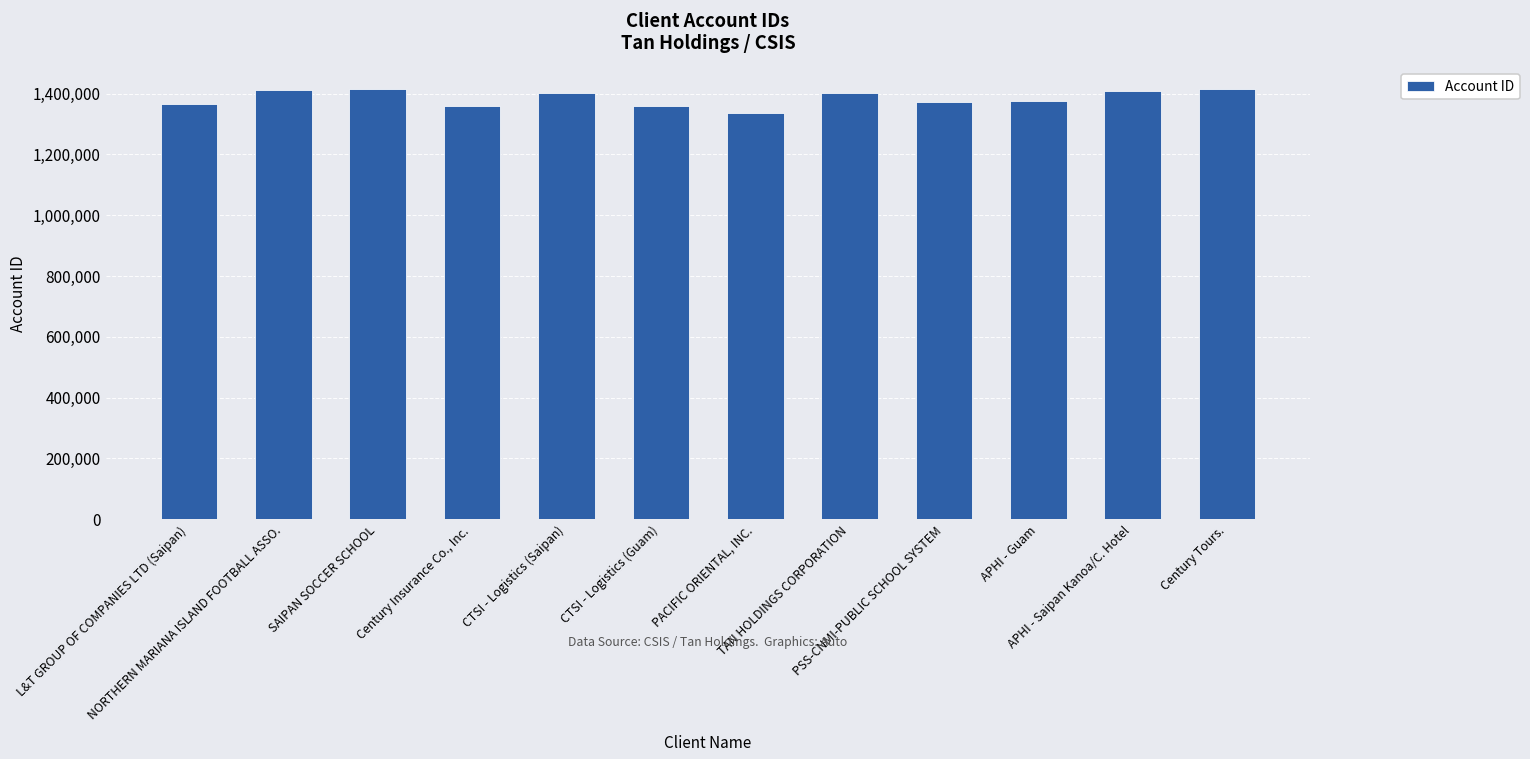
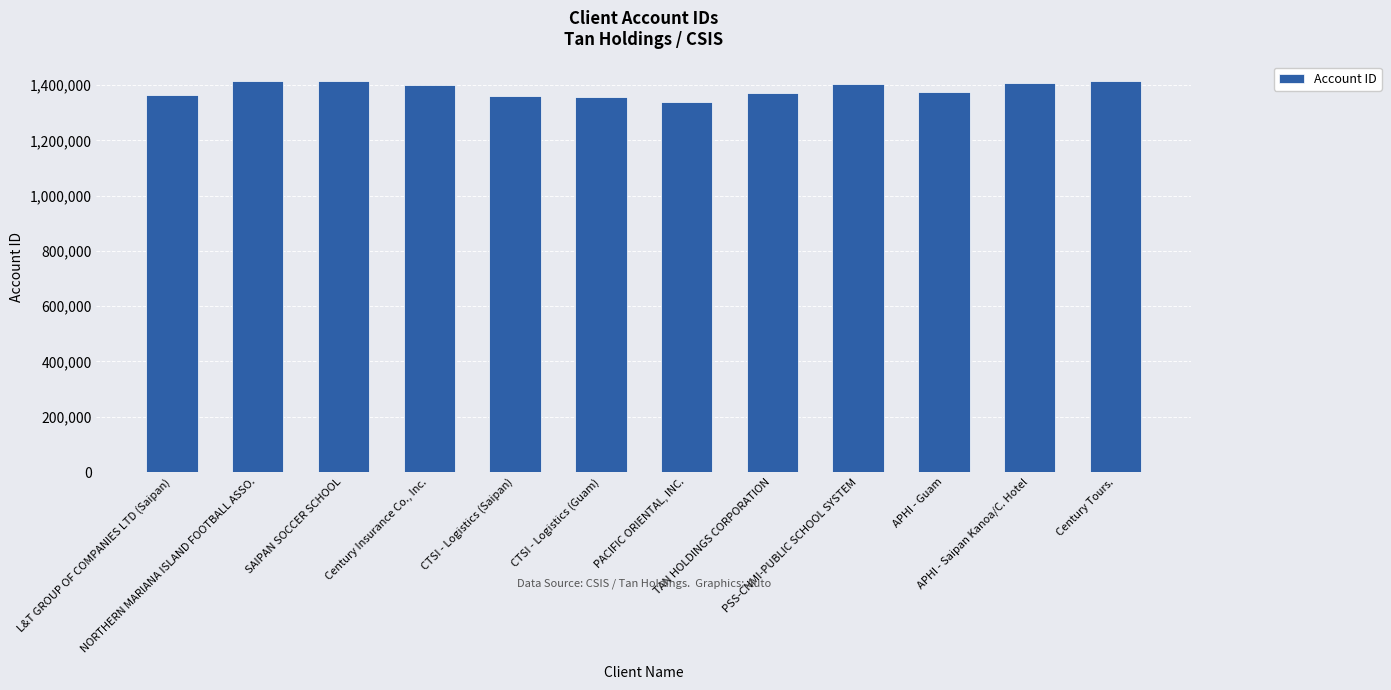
Century Insurance Co., Inc.: 1,360,000 -> 1,400,000
CTSI - Logistics (Saipan): 1,400,000 -> 1,360,000
TAN HOLDINGS CORPORATION: 1,400,000 -> 1,370,000
PSS-CNMI-PUBLIC SCHOOL SYSTEM: 1,370,000 -> 1,400,000
